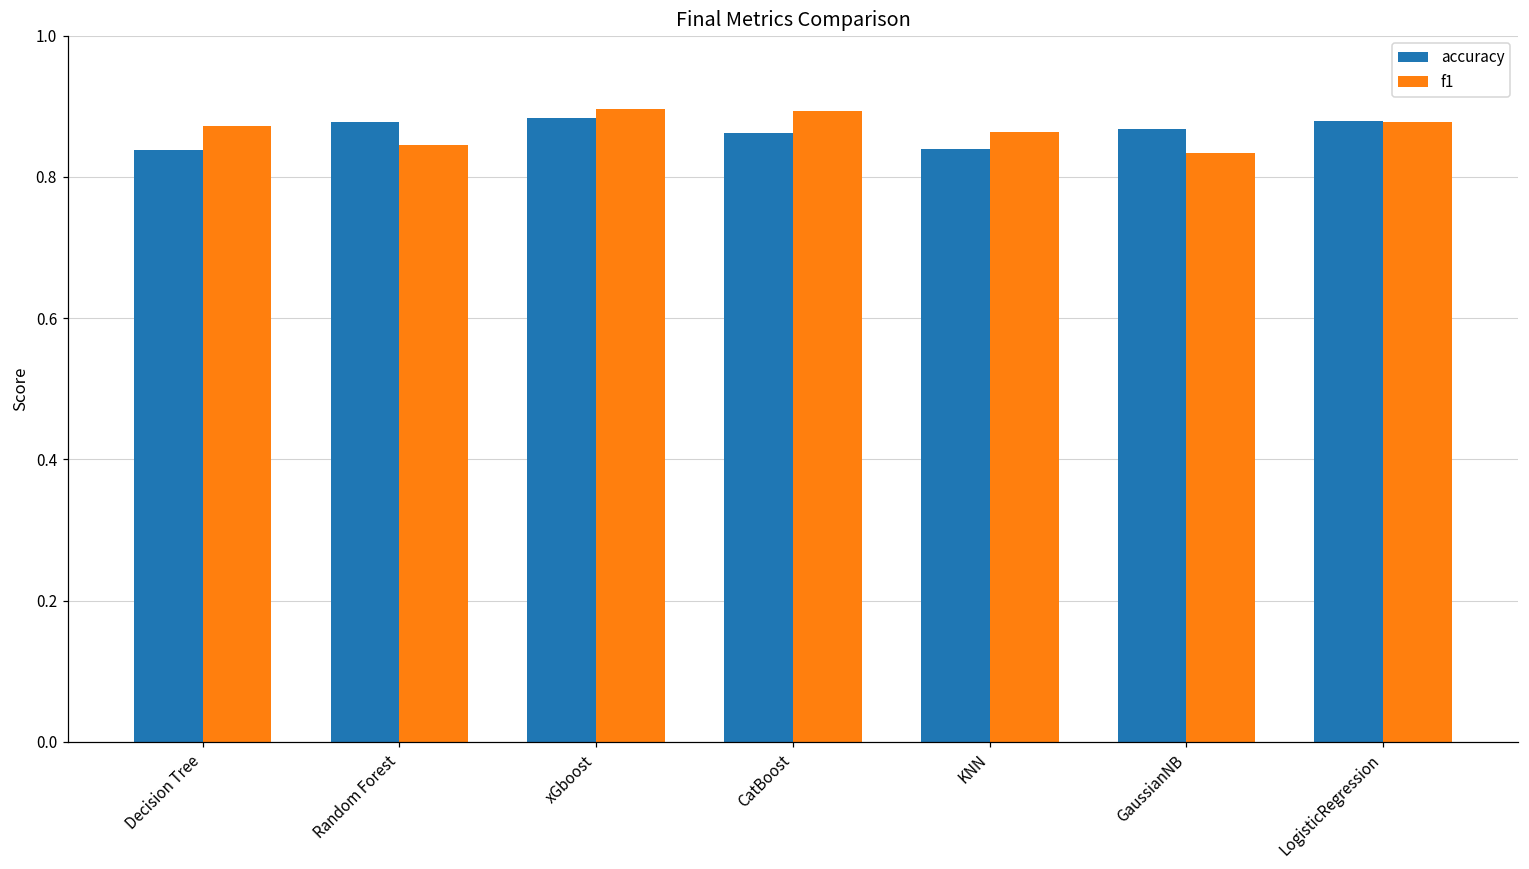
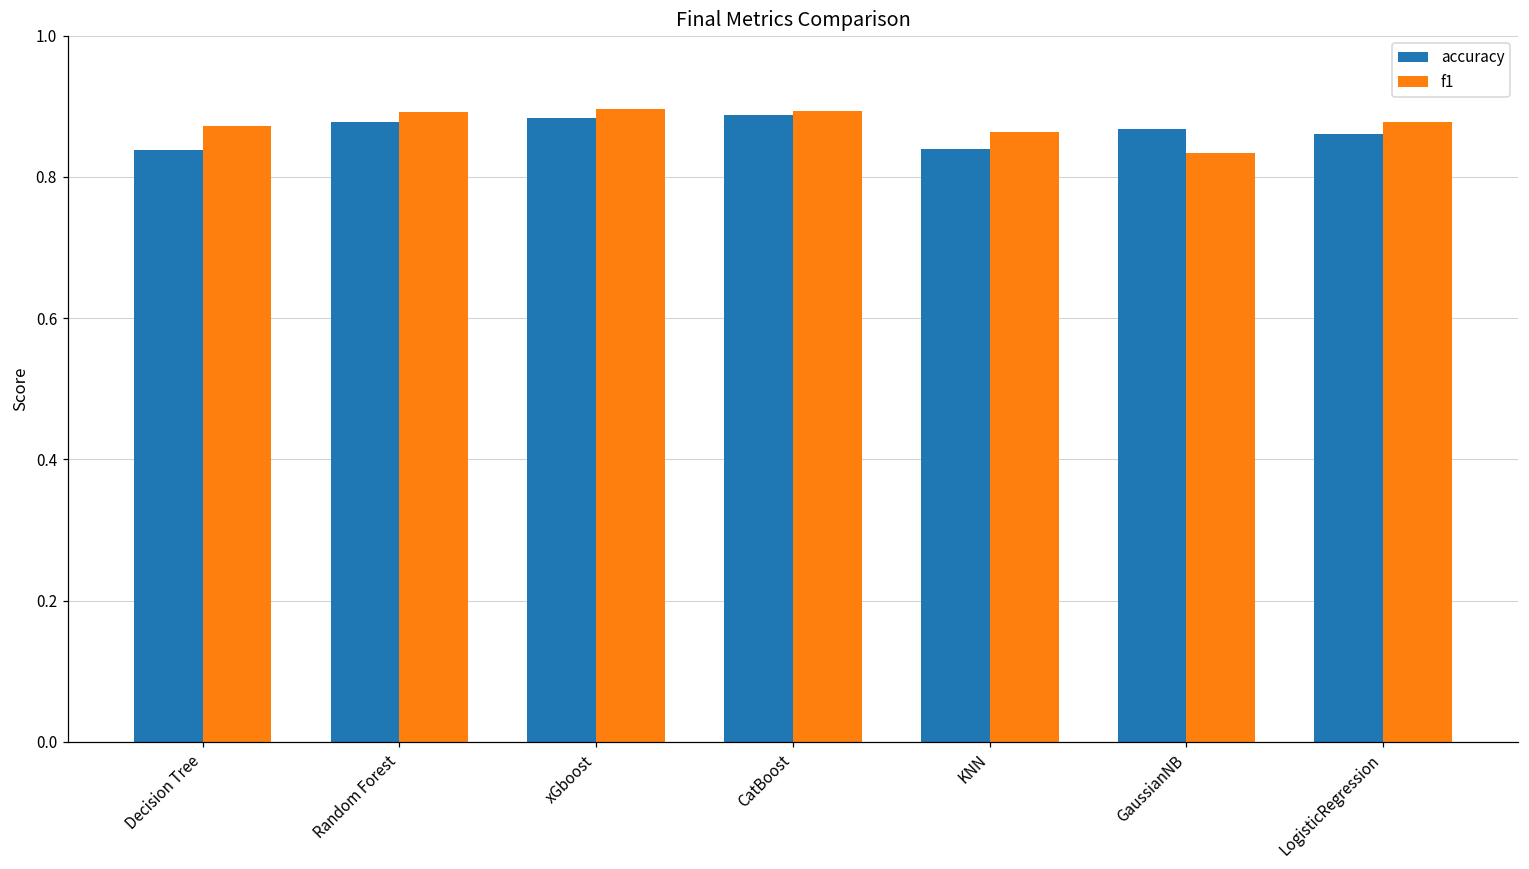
f1, Random Forest: 0.85 -> 0.89
accuracy, CatBoost: 0.86 -> 0.89
accuracy, LogisticRegression: 0.88 -> 0.86
